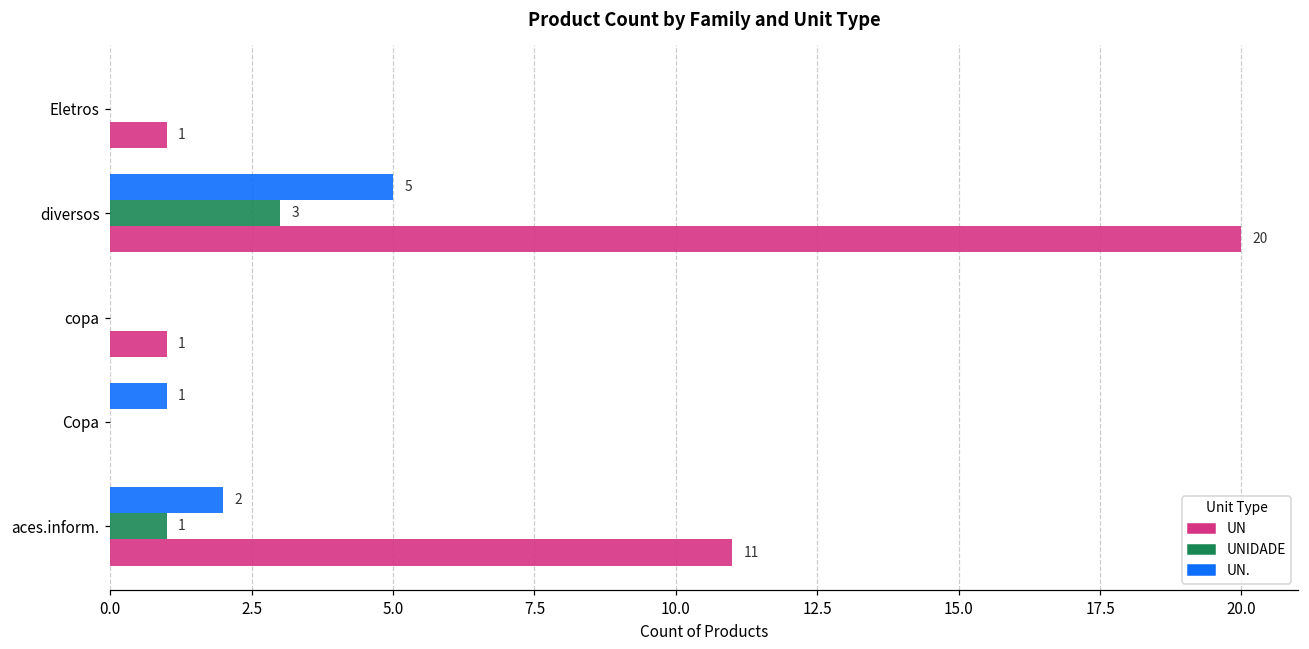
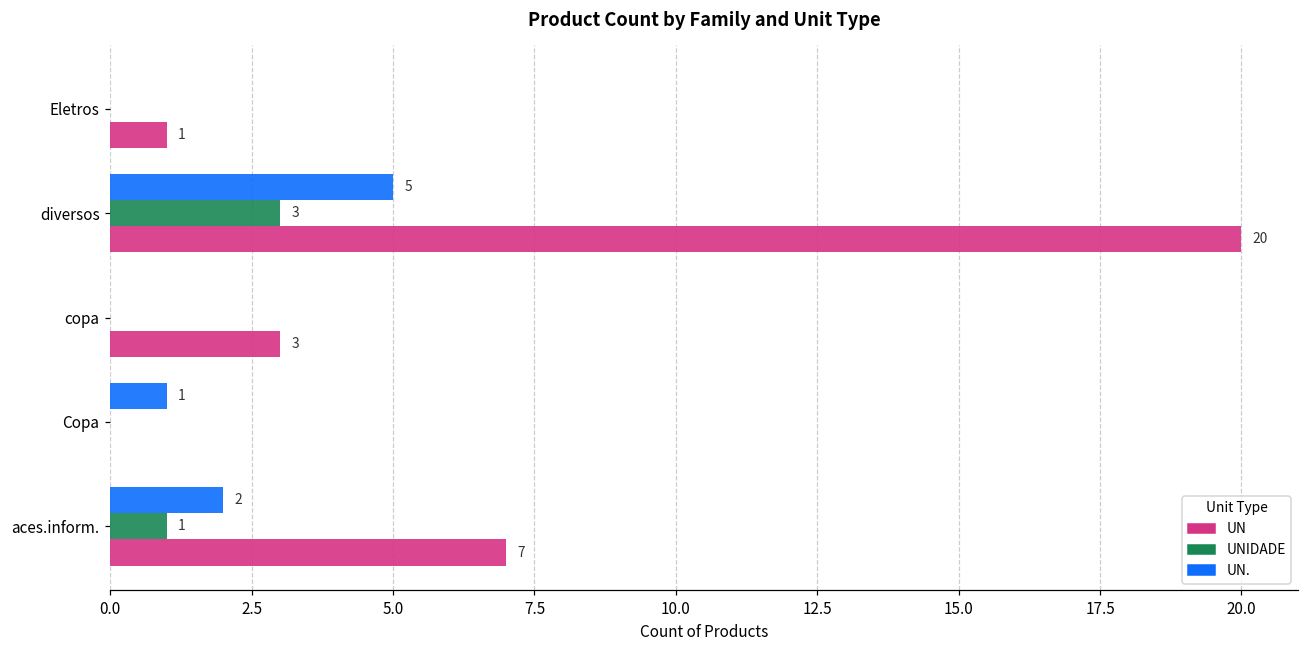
UN, copa: 1 -> 3
UN, aces.inform.: 11 -> 7
